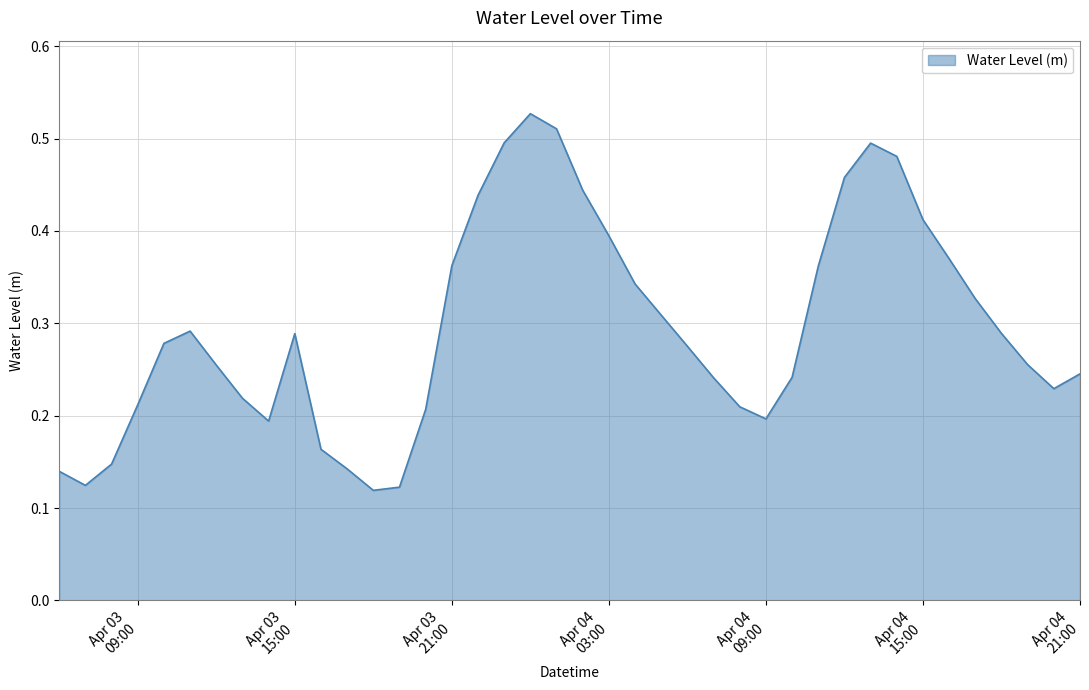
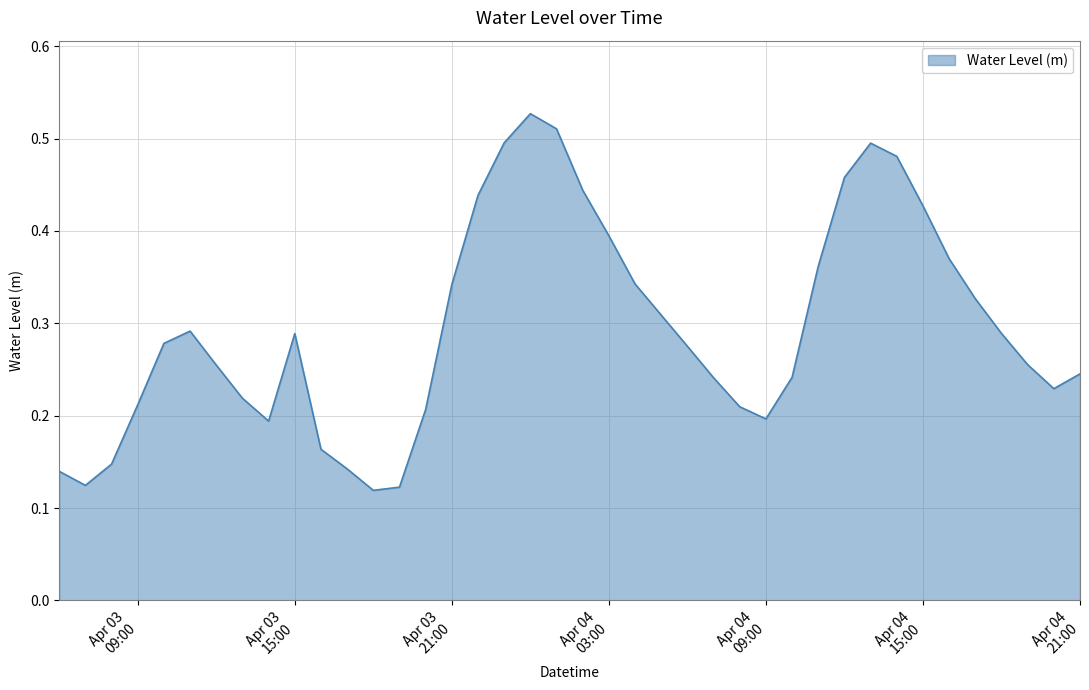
Apr 03 21:00: 0.36 -> 0.34
Apr 04 15:00: 0.41 -> 0.43
